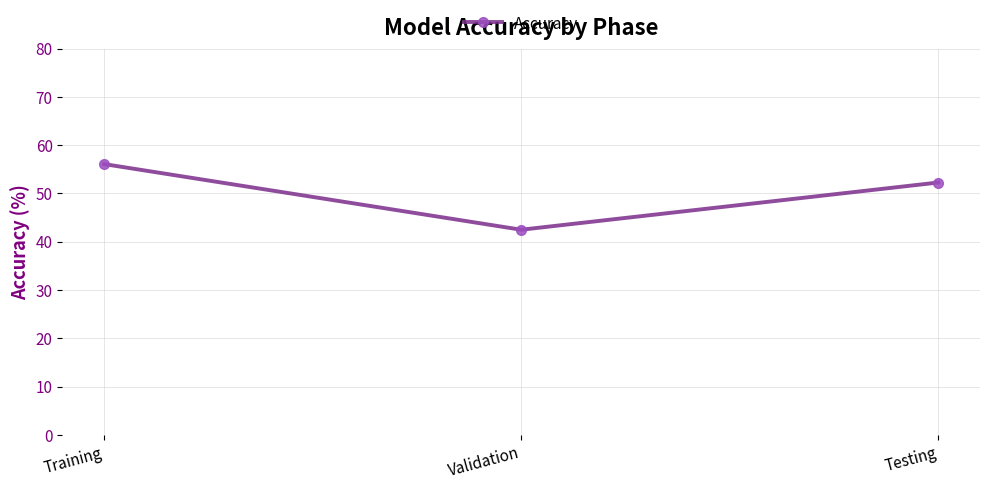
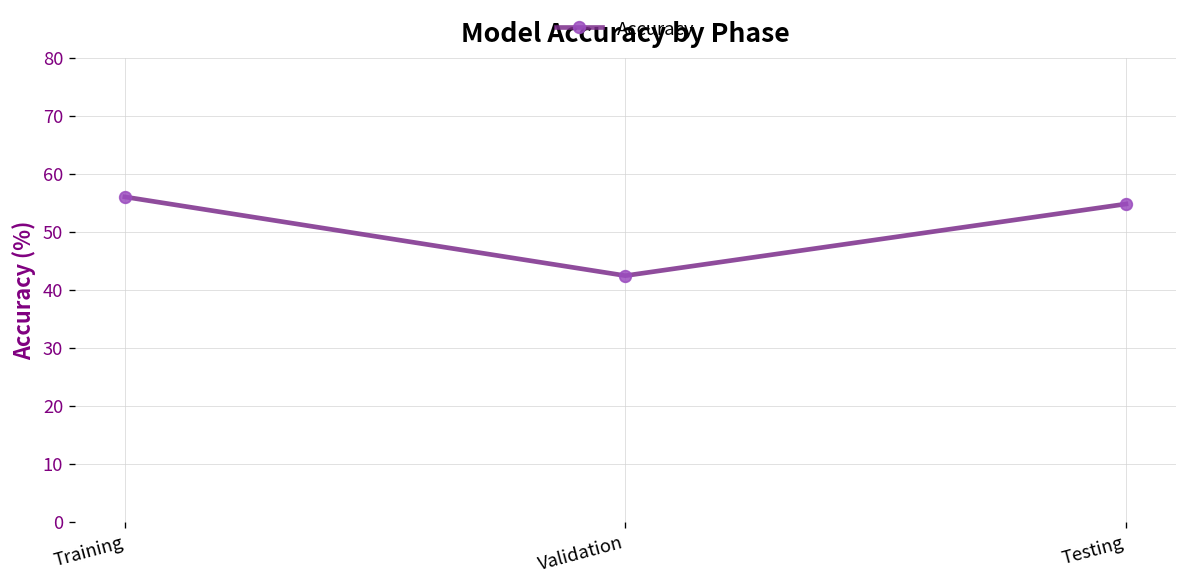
Testing: 52 -> 55
